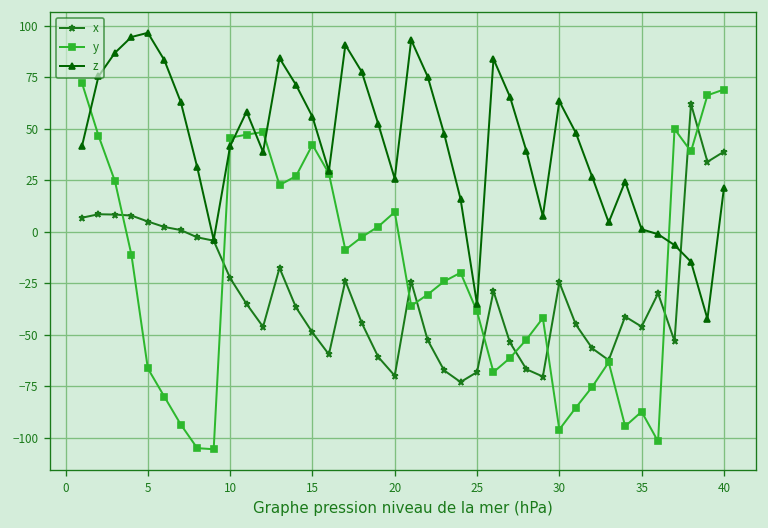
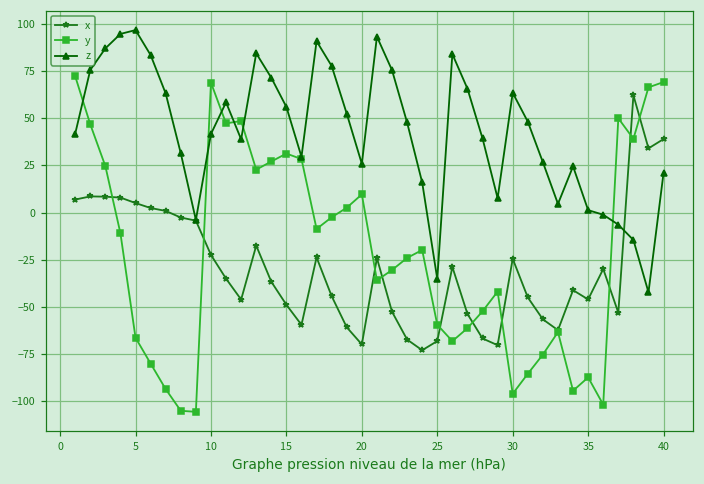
y, 10: 46 -> 69
y, 15: 42 -> 31
y, 25: -39 -> -59
